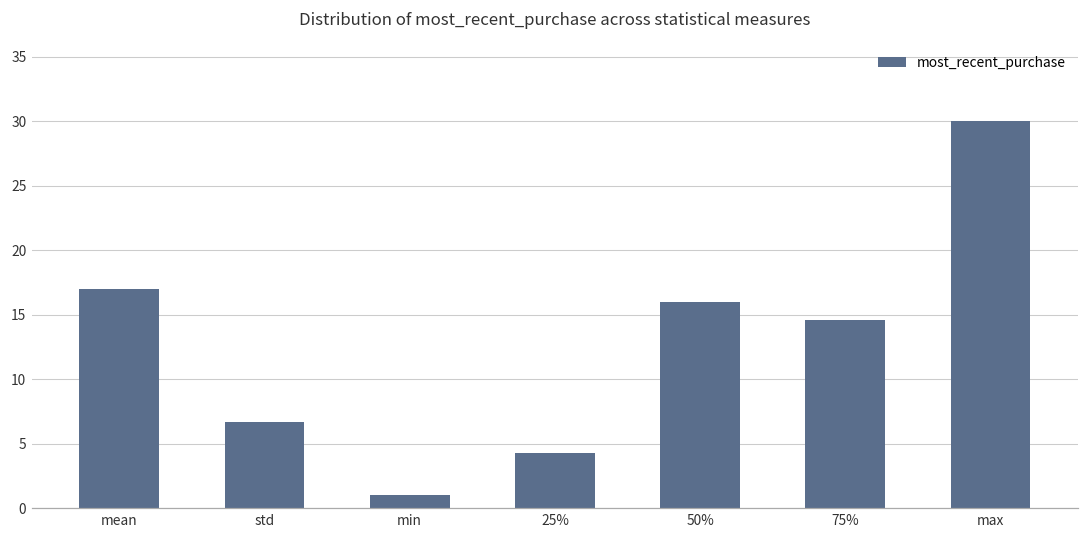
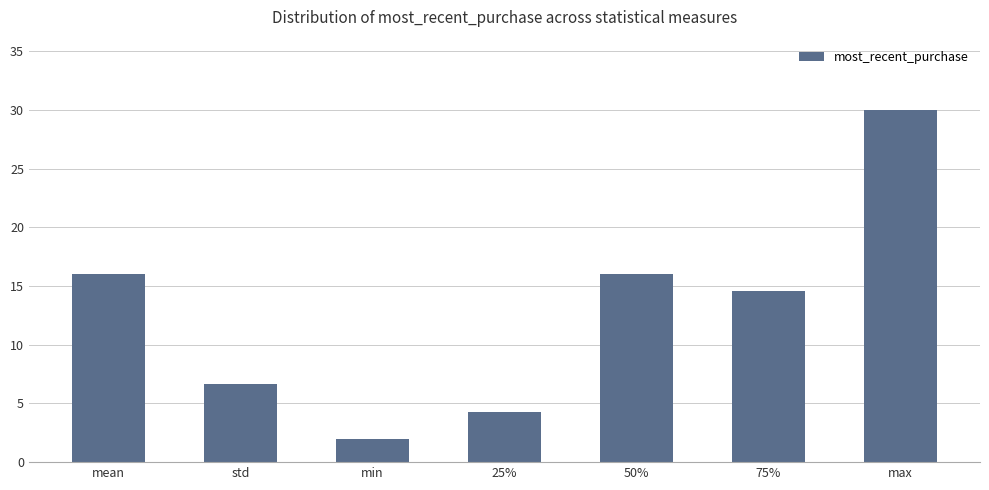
mean: 17.0 -> 16.0
min: 1 -> 2
